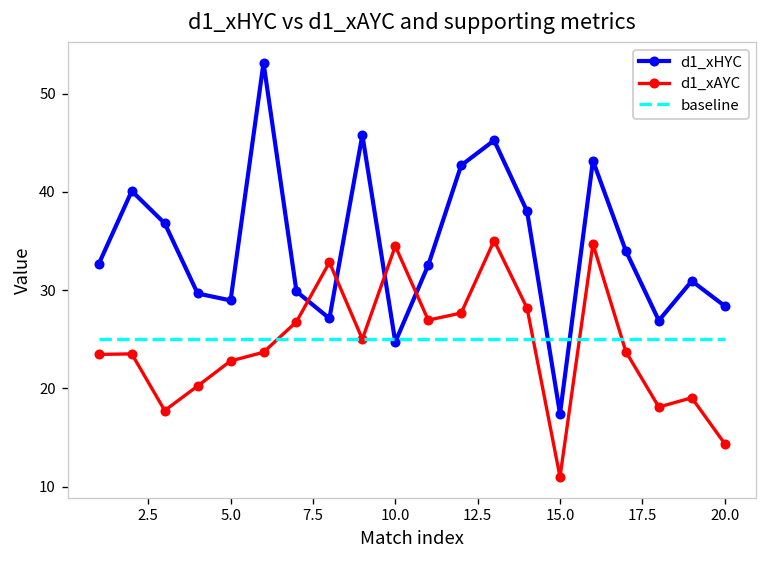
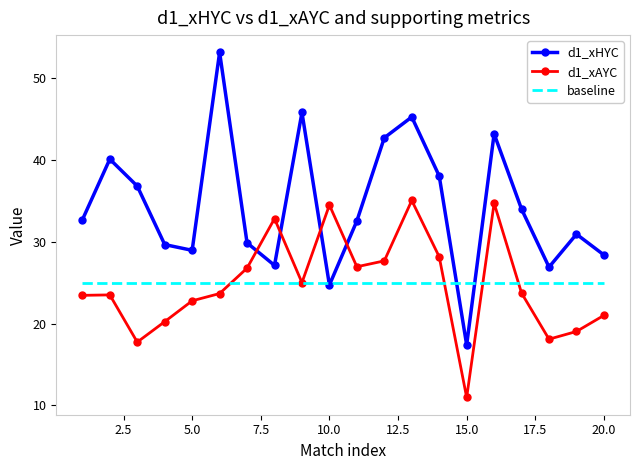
d1_xAYC, 20.0: 14 -> 21
